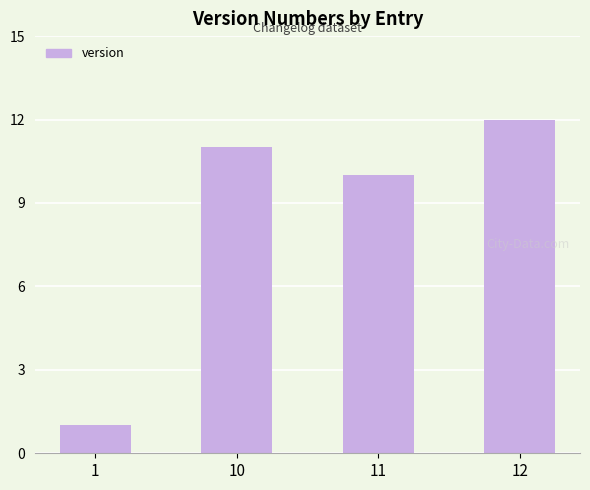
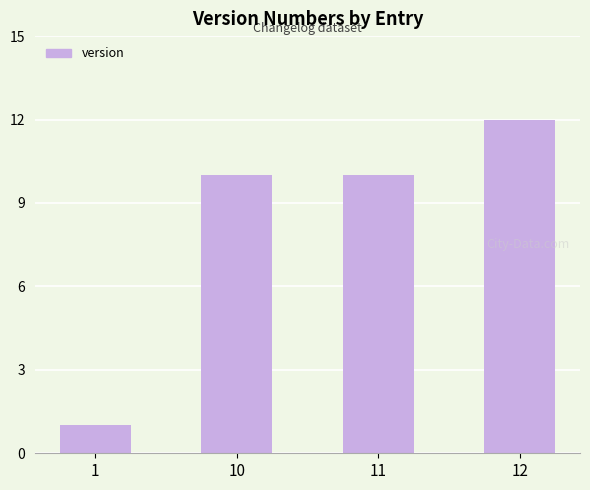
10: 11 -> 10
